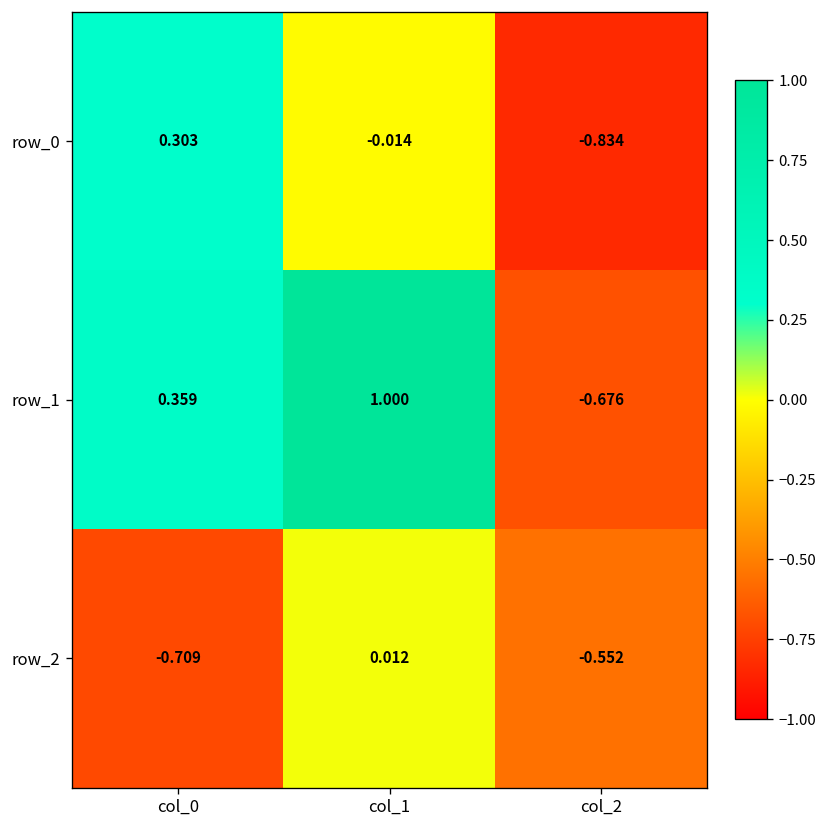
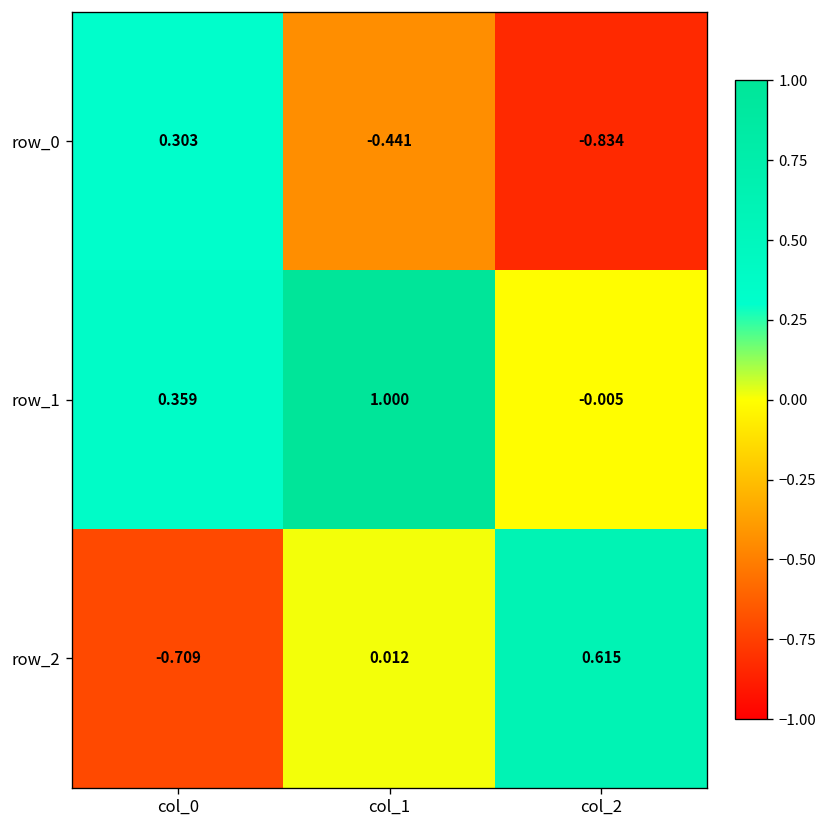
row_0, col_1: -0.014 -> -0.441
row_1, col_2: -0.676 -> -0.005
row_2, col_2: -0.552 -> 0.615
